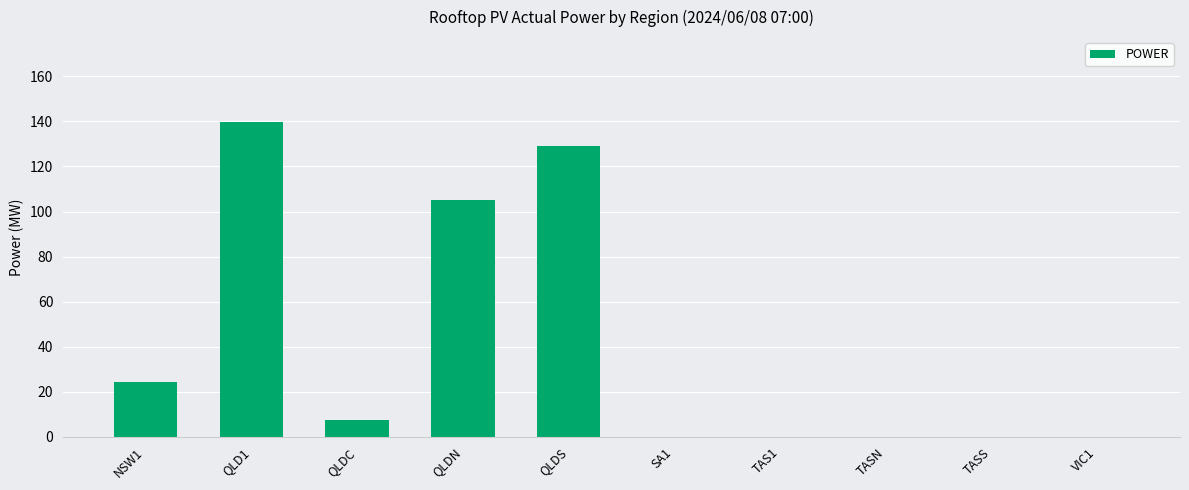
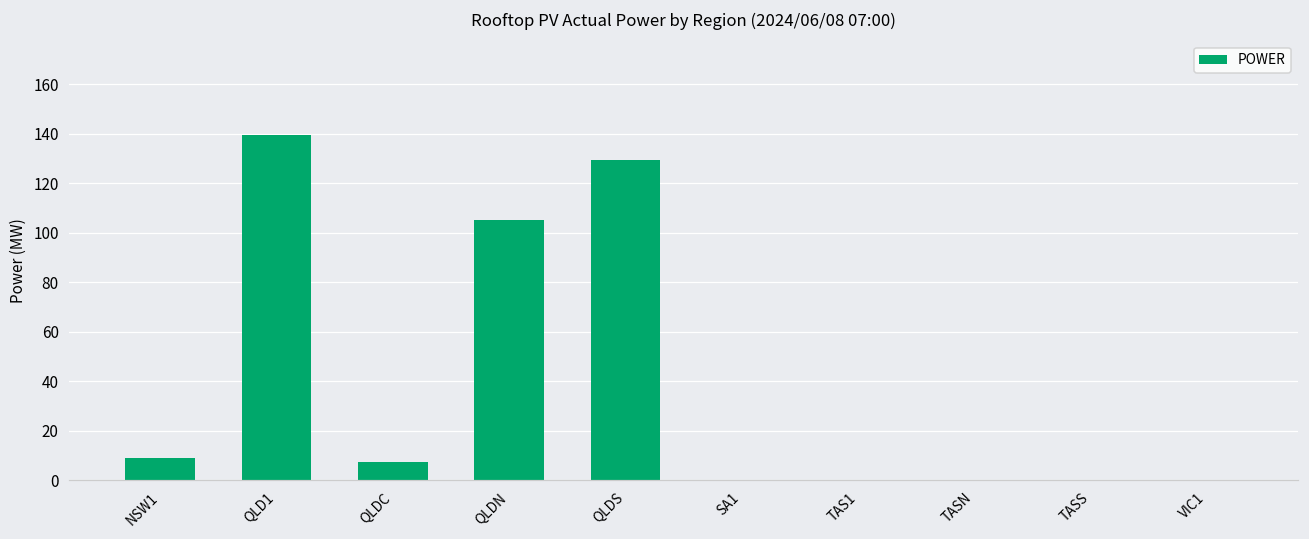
NSW1: 24 -> 9
